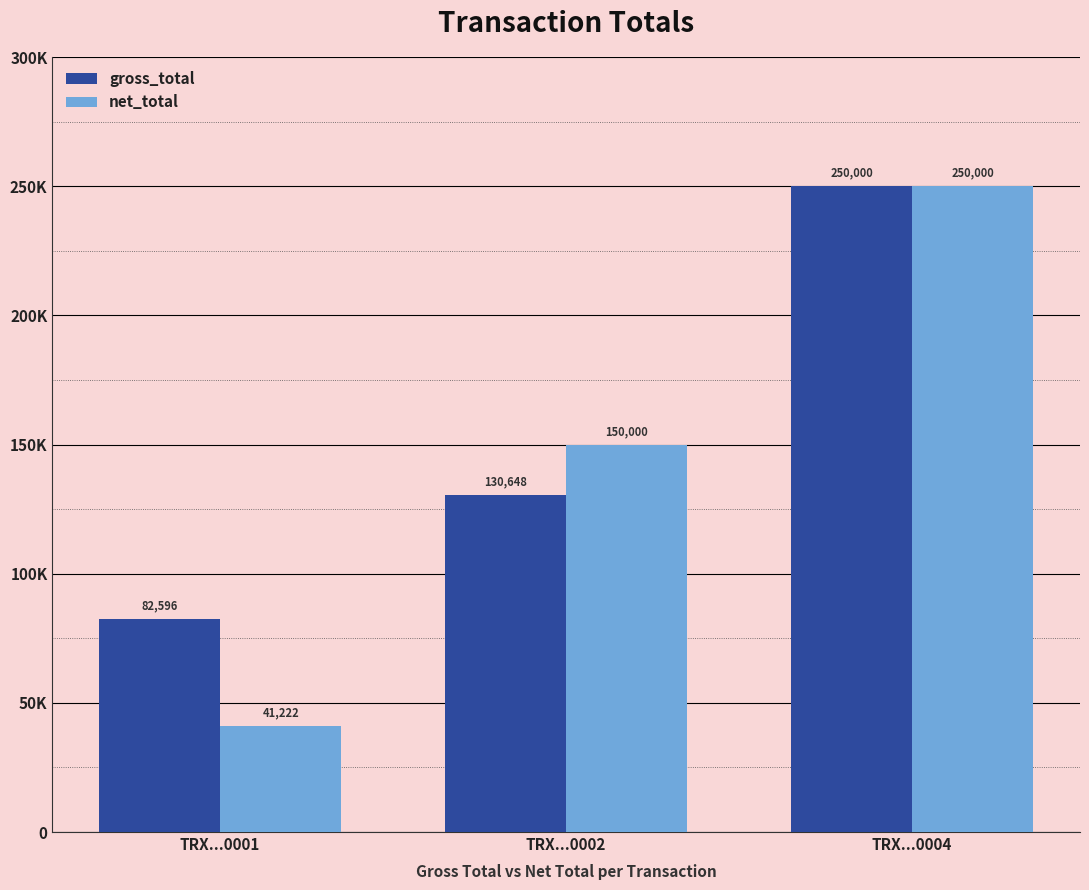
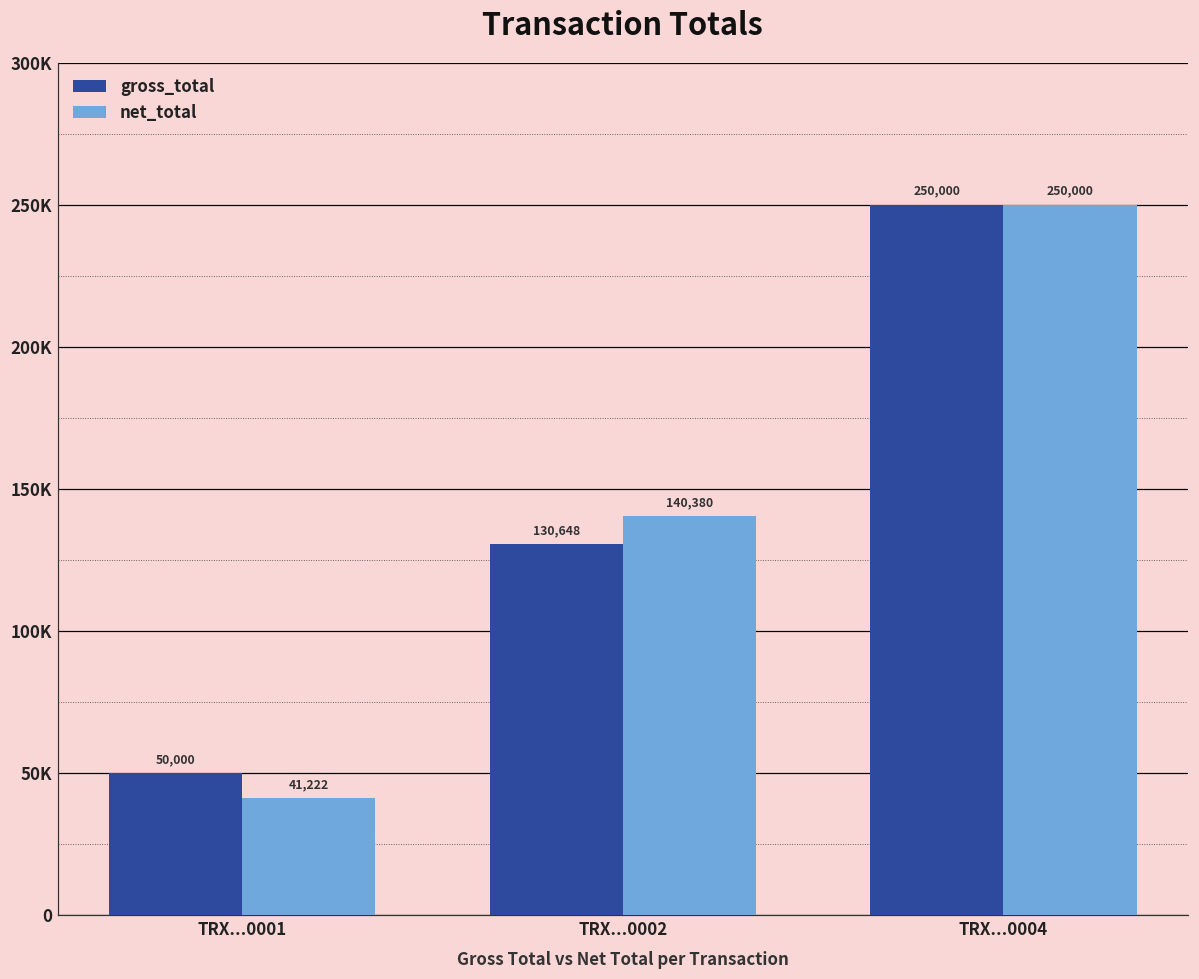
gross_total, TRX...0001: 82,596 -> 50,000
net_total, TRX...0002: 150,000 -> 140,380
